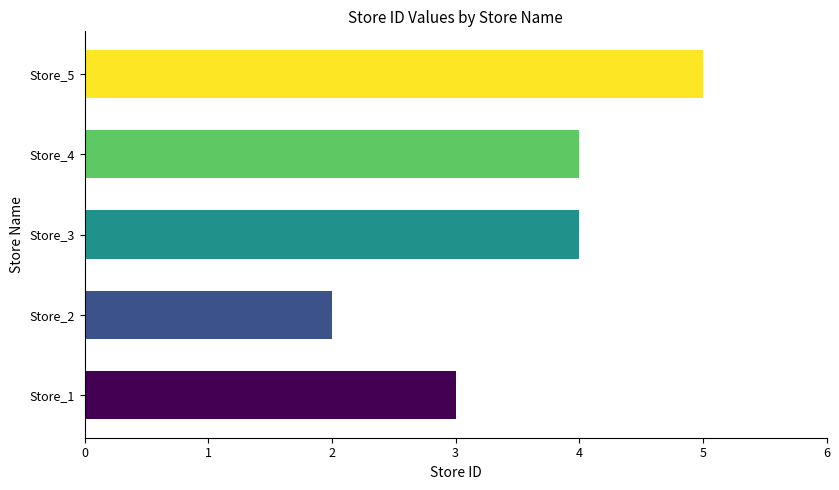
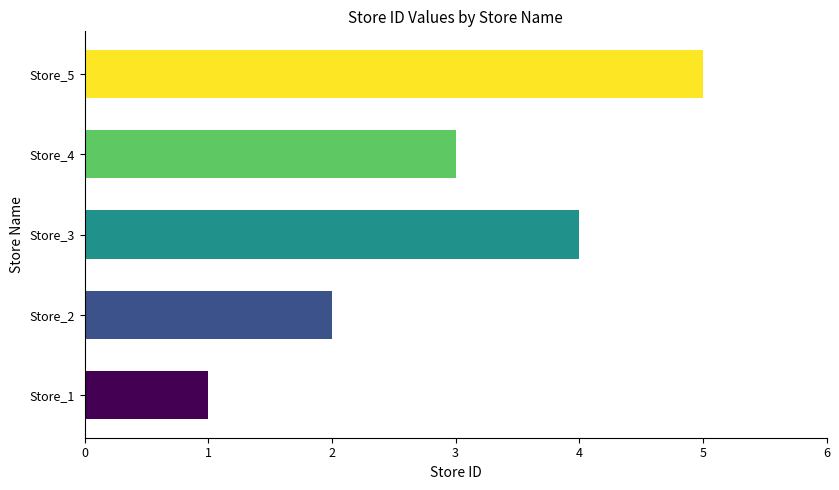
Store_4: 4 -> 3
Store_1: 3 -> 1
